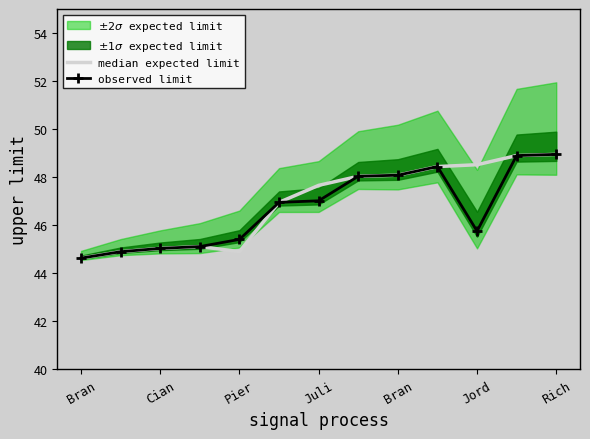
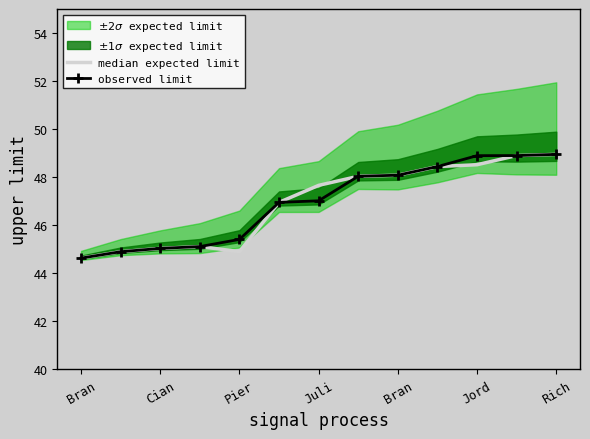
observed limit, Jord: 45.8 -> 48.9
